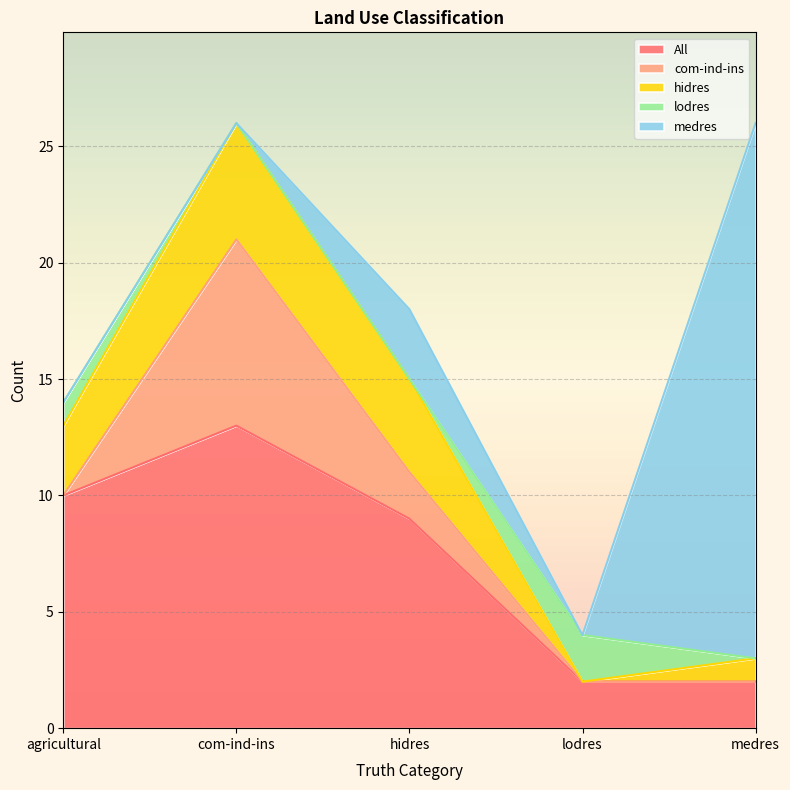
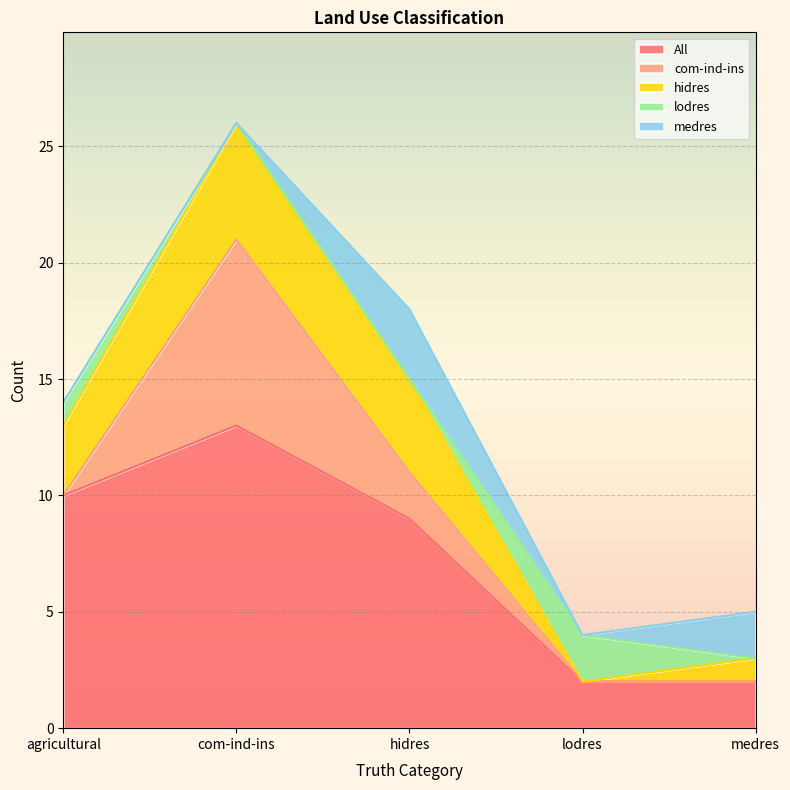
medres, medres: 23 -> 2
